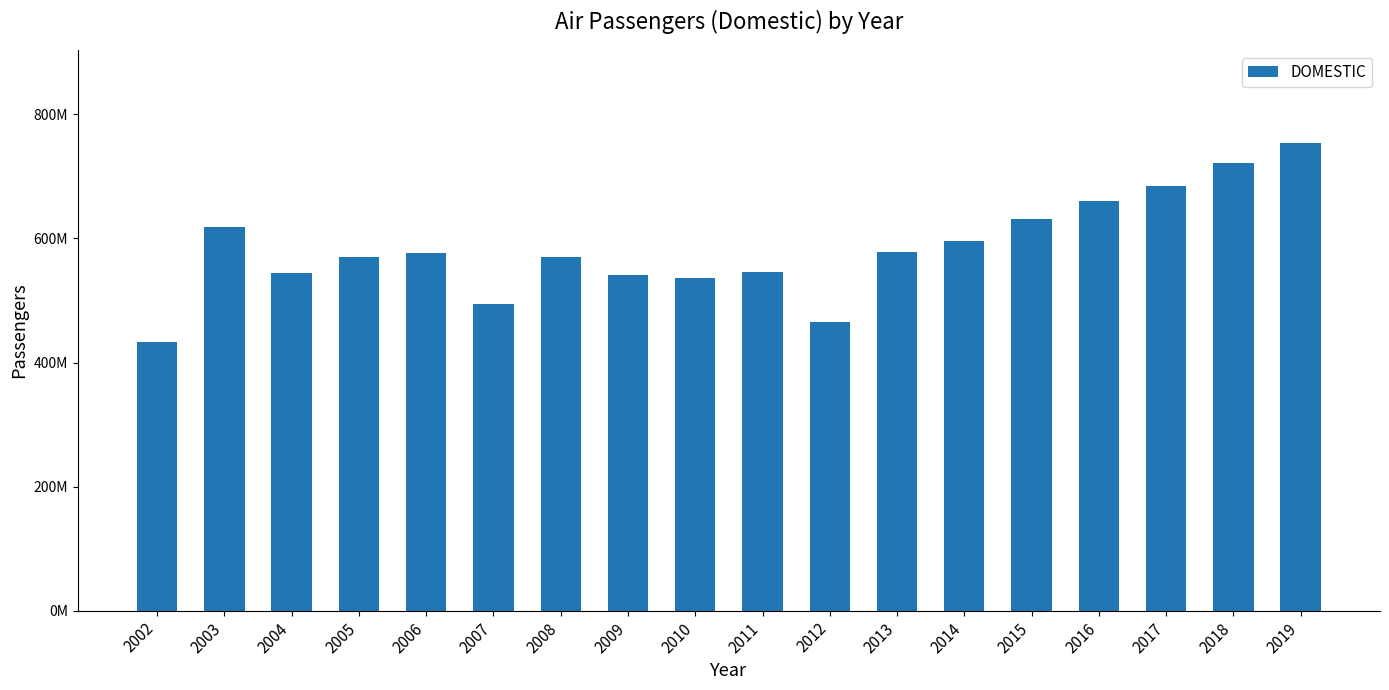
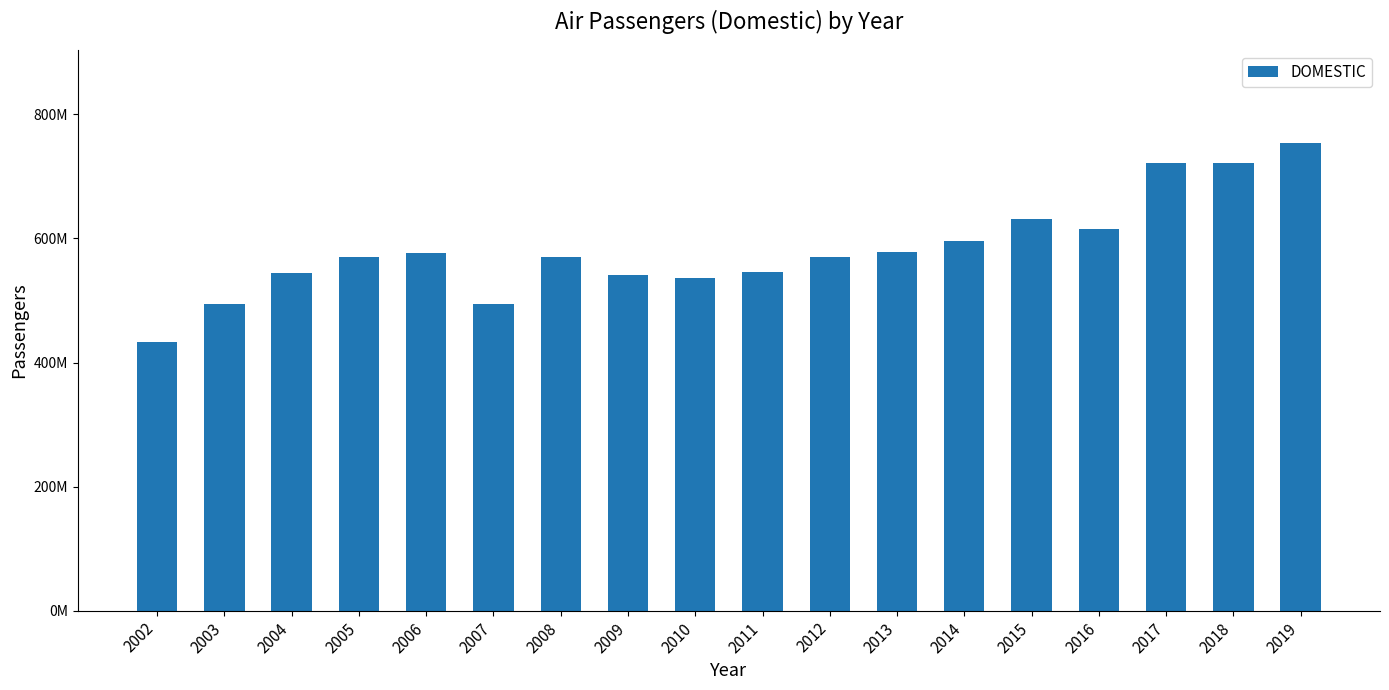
2003: 620000000 -> 490000000
2012: 470000000 -> 570000000
2016: 660000000 -> 620000000
2017: 680000000 -> 720000000
